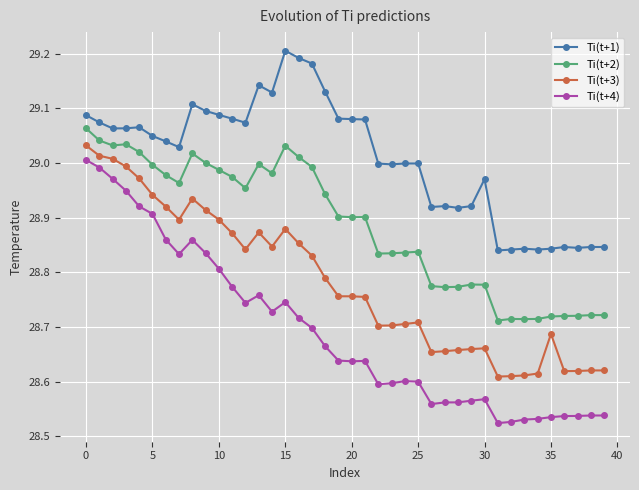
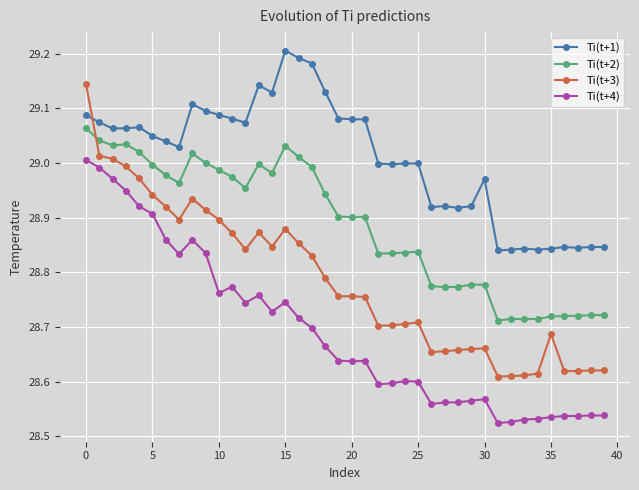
Ti(t+3), 0: 29.03 -> 29.14
Ti(t+4), 10: 28.81 -> 28.76
